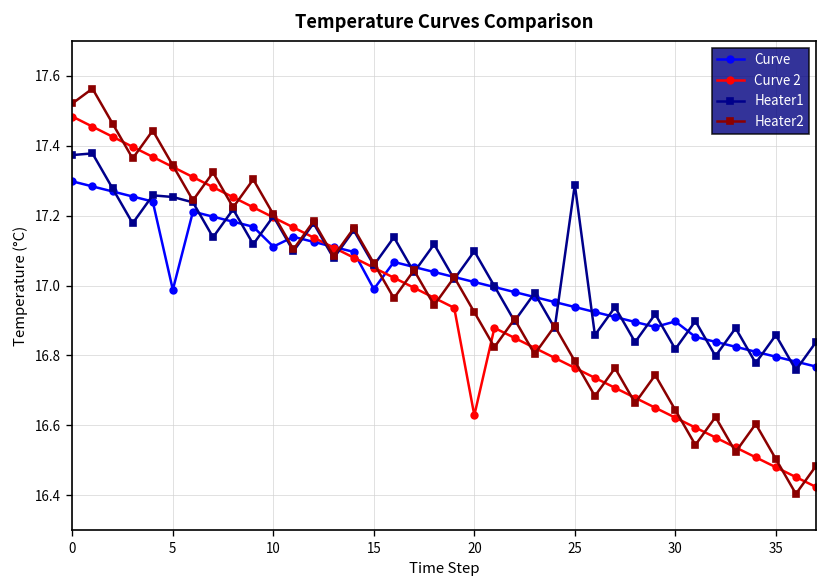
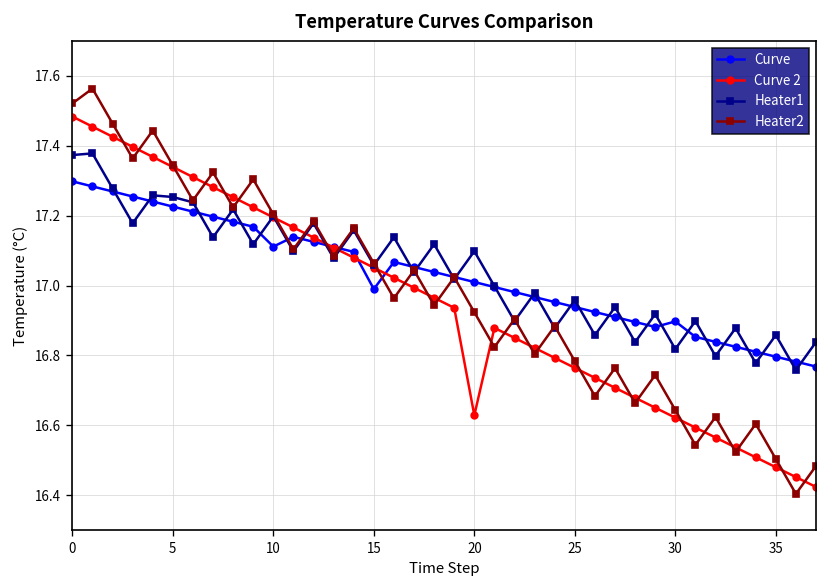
Curve, 5: 16.99 -> 17.23
Heater1, 25: 17.29 -> 16.96
